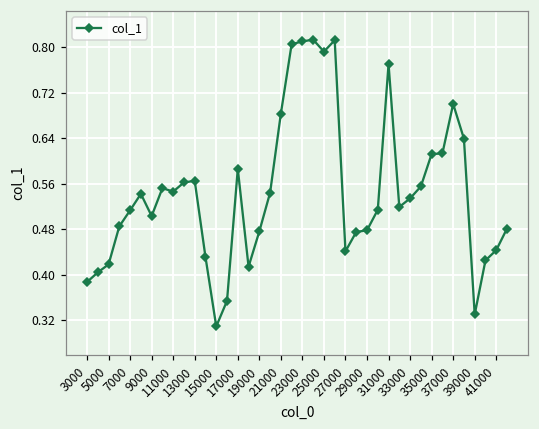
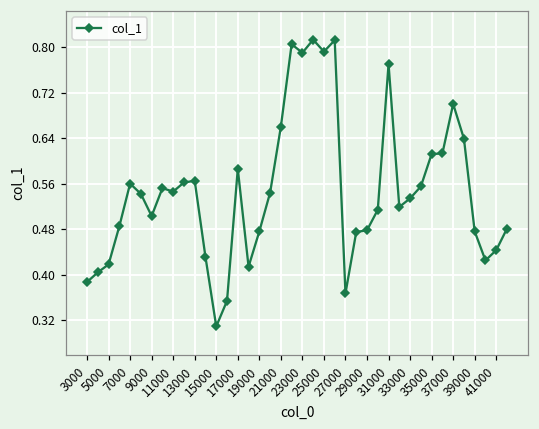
7000: 0.51 -> 0.56
21000: 0.68 -> 0.66
23000: 0.81 -> 0.79
27000: 0.44 -> 0.37
39000: 0.33 -> 0.48
